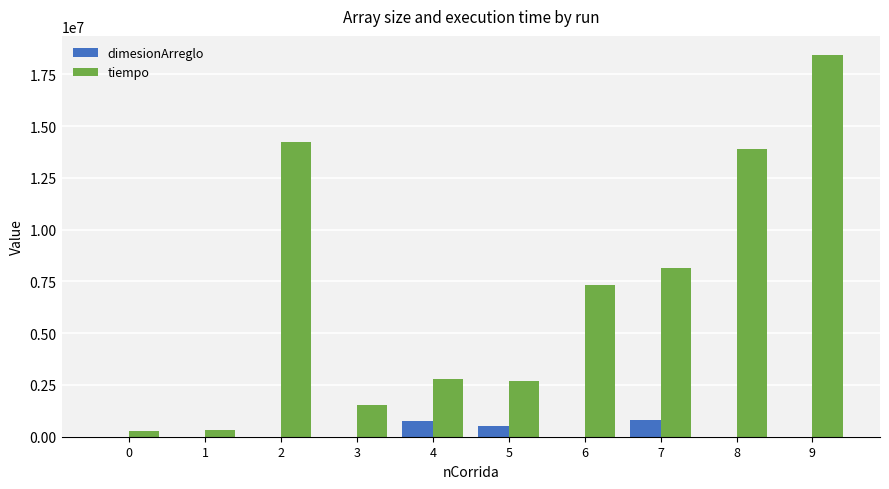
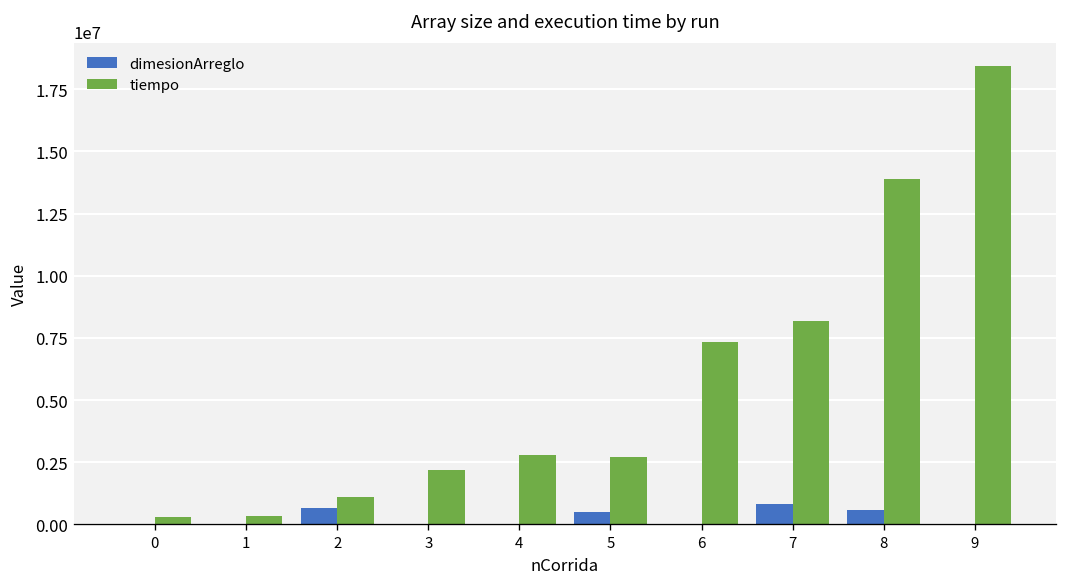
dimesionArreglo, 2: 0 -> 600000
tiempo, 2: 14200000 -> 1100000
tiempo, 3: 1500000 -> 2200000
dimesionArreglo, 4: 700000 -> 0
dimesionArreglo, 8: 0 -> 600000
